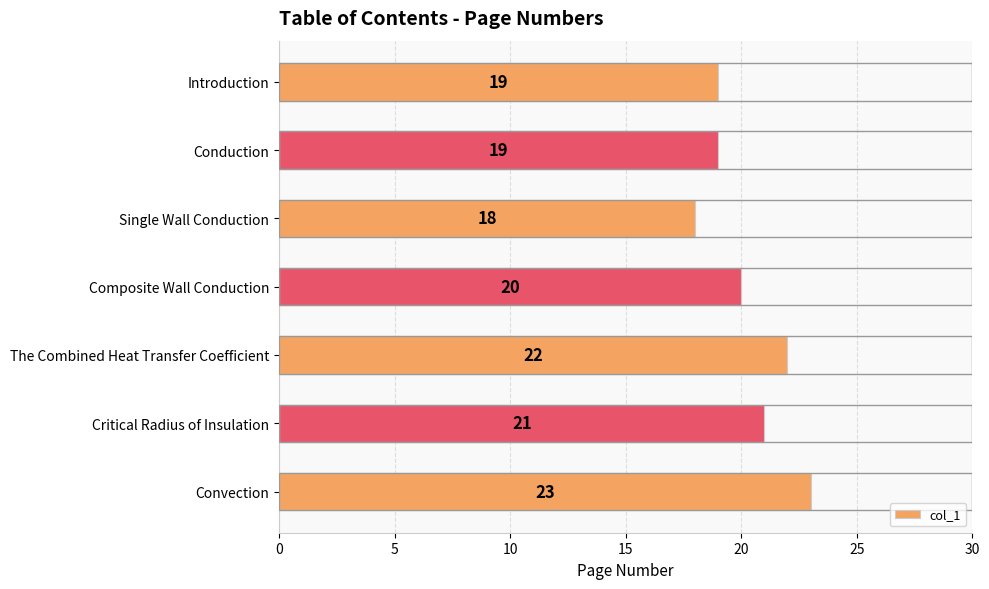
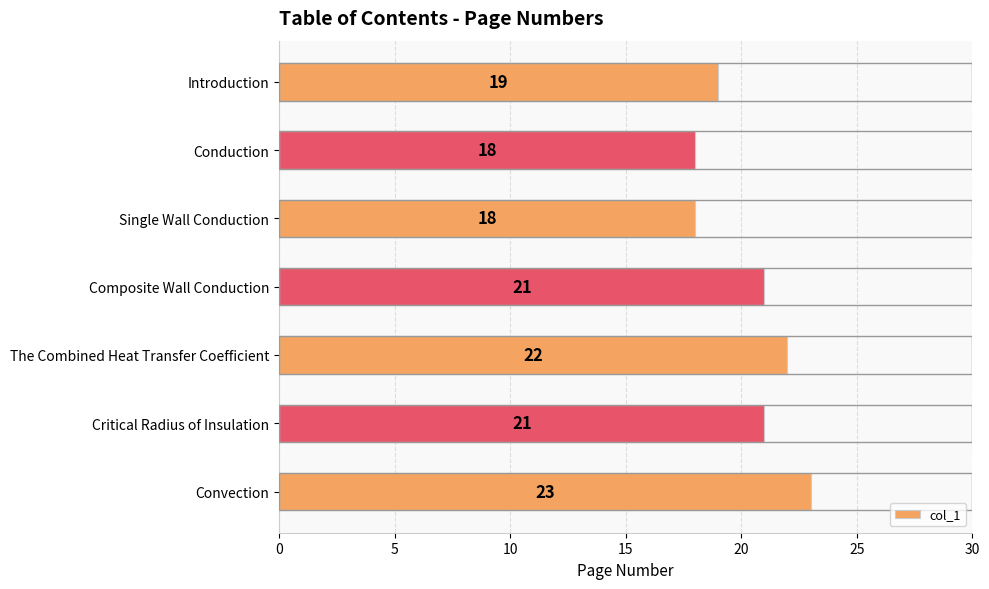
Conduction: 19 -> 18
Composite Wall Conduction: 20 -> 21
